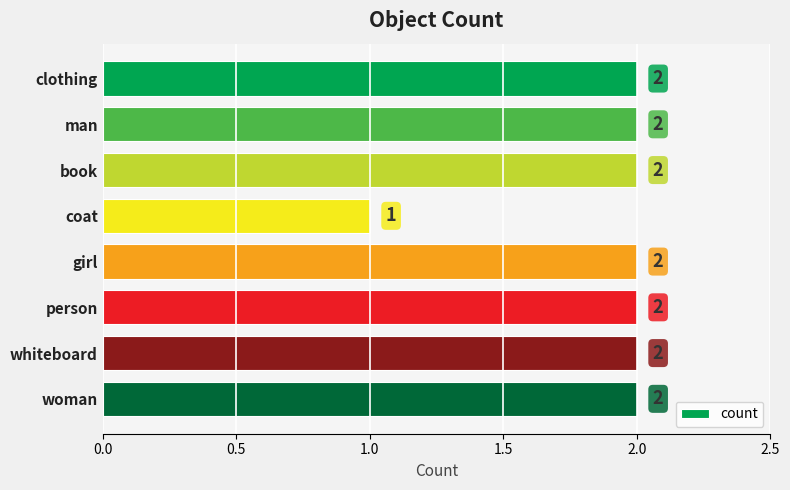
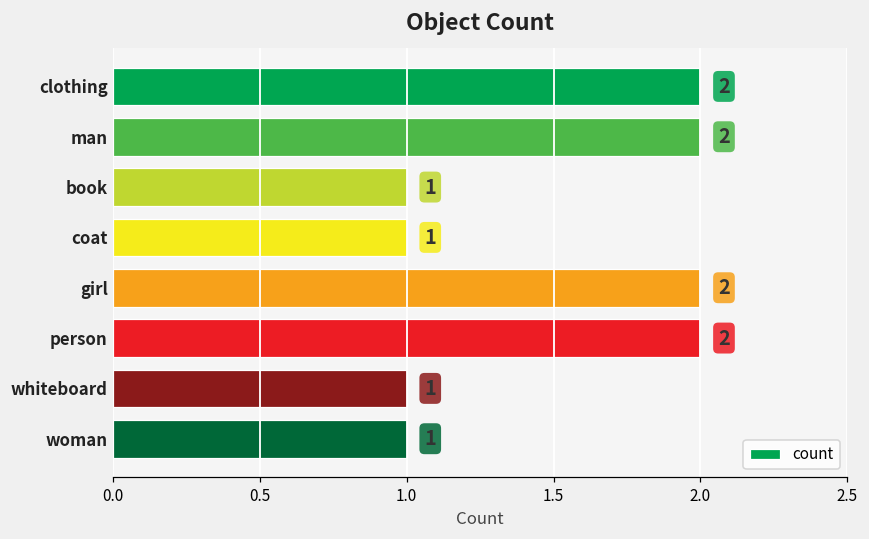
book: 2 -> 1
whiteboard: 2 -> 1
woman: 2 -> 1
